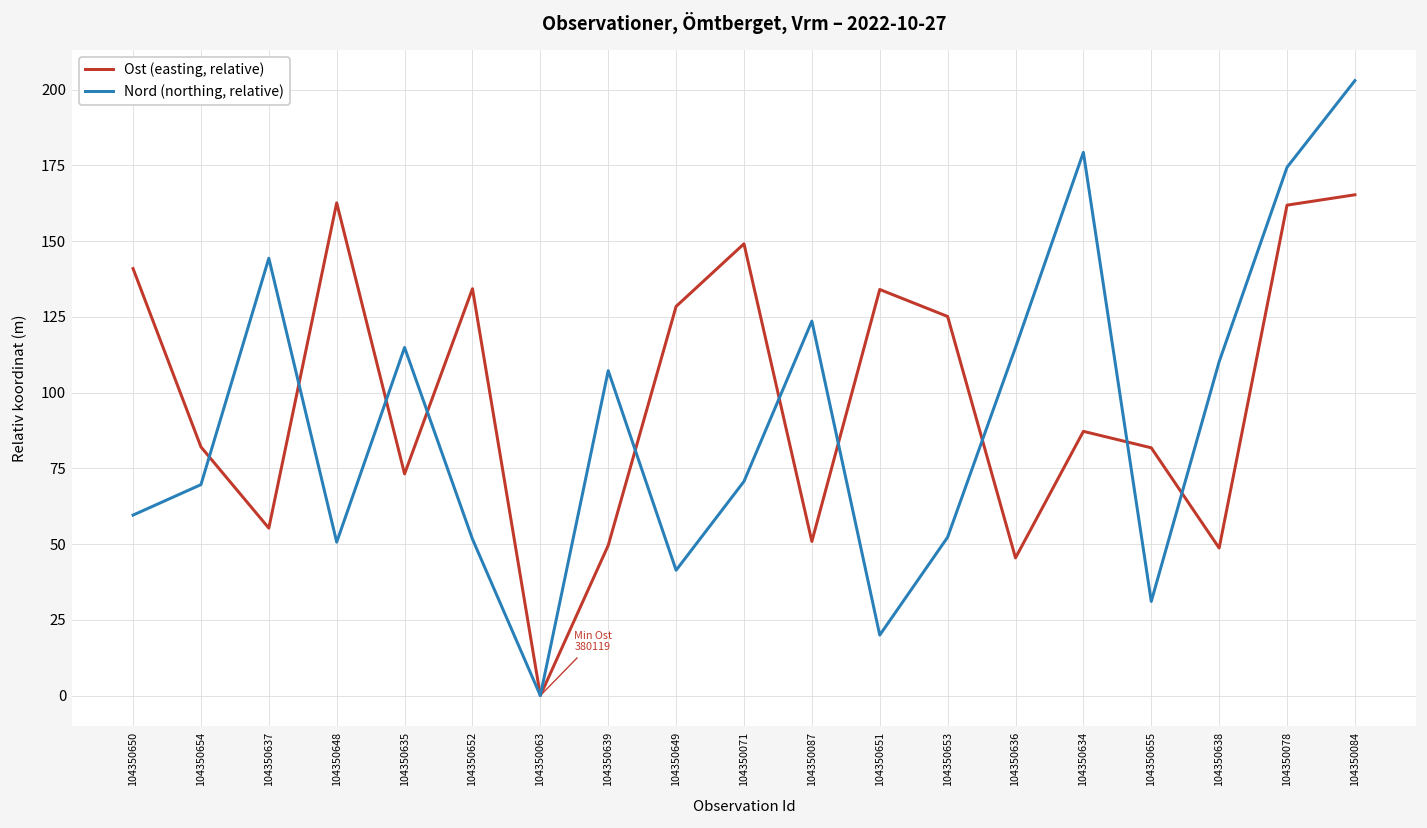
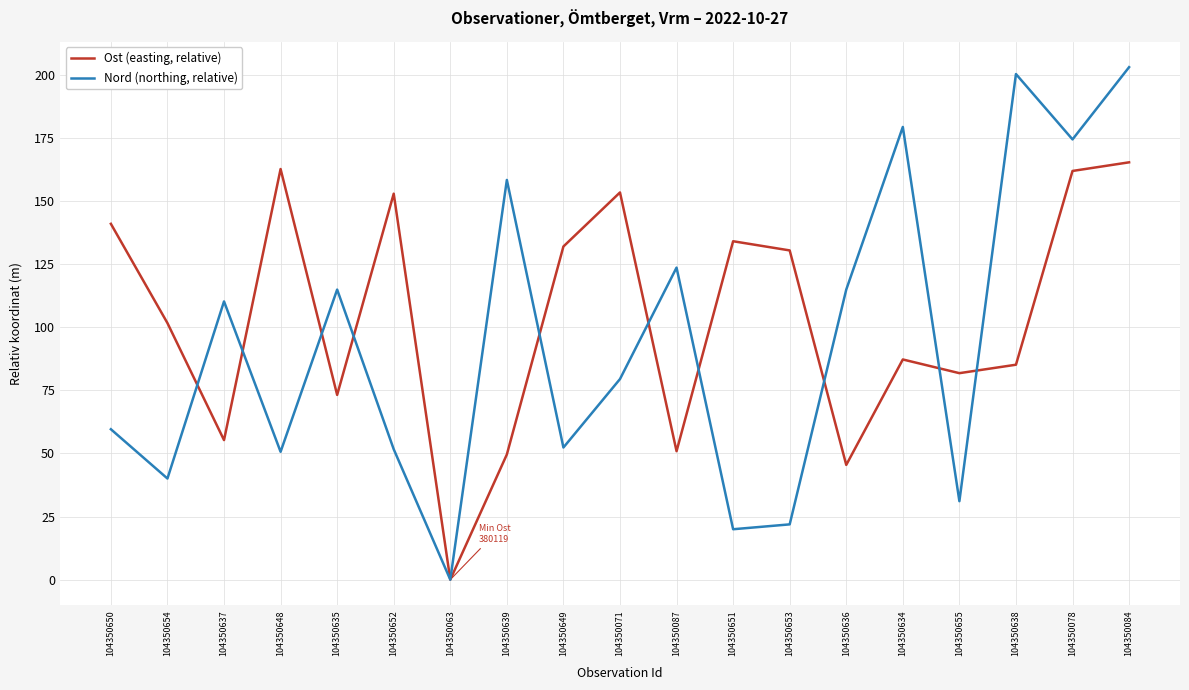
Ost (easting, relative), 104350654: 82 -> 102
Nord (northing, relative), 104350654: 70 -> 40
Nord (northing, relative), 104350637: 144 -> 110
Ost (easting, relative), 104350652: 134 -> 153
Nord (northing, relative), 104350639: 107 -> 158
Ost (easting, relative), 104350649: 128 -> 132
Nord (northing, relative), 104350649: 41 -> 52
Ost (easting, relative), 104350071: 149 -> 153
Nord (northing, relative), 104350071: 71 -> 79
Ost (easting, relative), 104350653: 125 -> 130
Nord (northing, relative), 104350653: 52 -> 22
Ost (easting, relative), 104350638: 49 -> 85
Nord (northing, relative), 104350638: 110 -> 200
